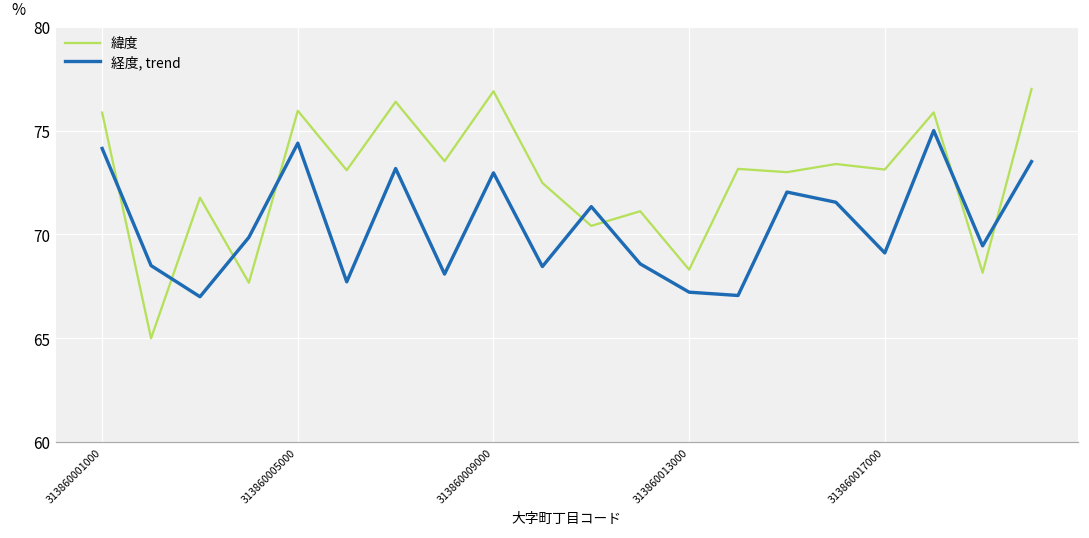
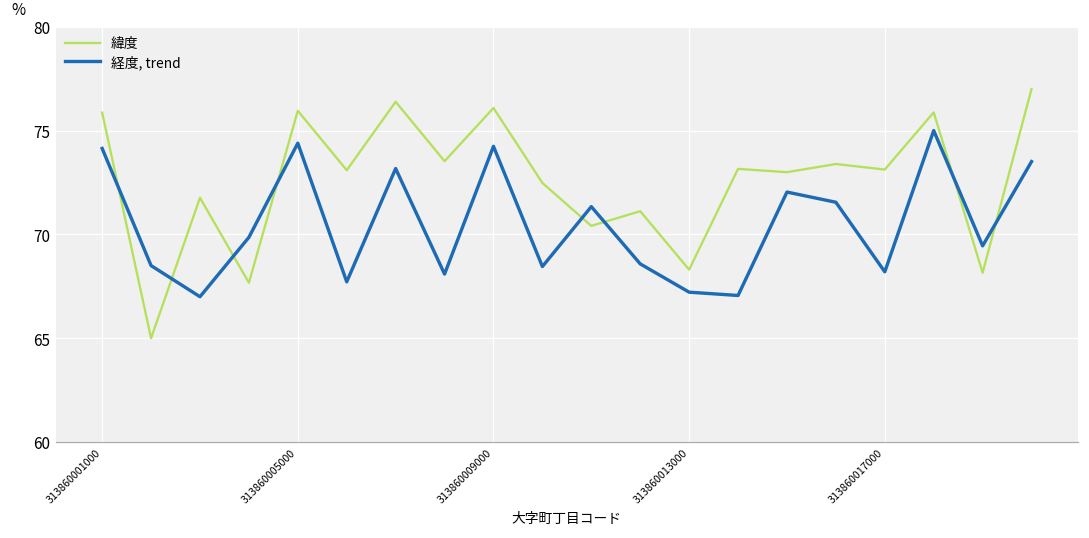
緯度, 313860009000: 76.9 -> 76.1
経度, trend, 313860009000: 73.0 -> 74.2
経度, trend, 313860017000: 69.1 -> 68.2
